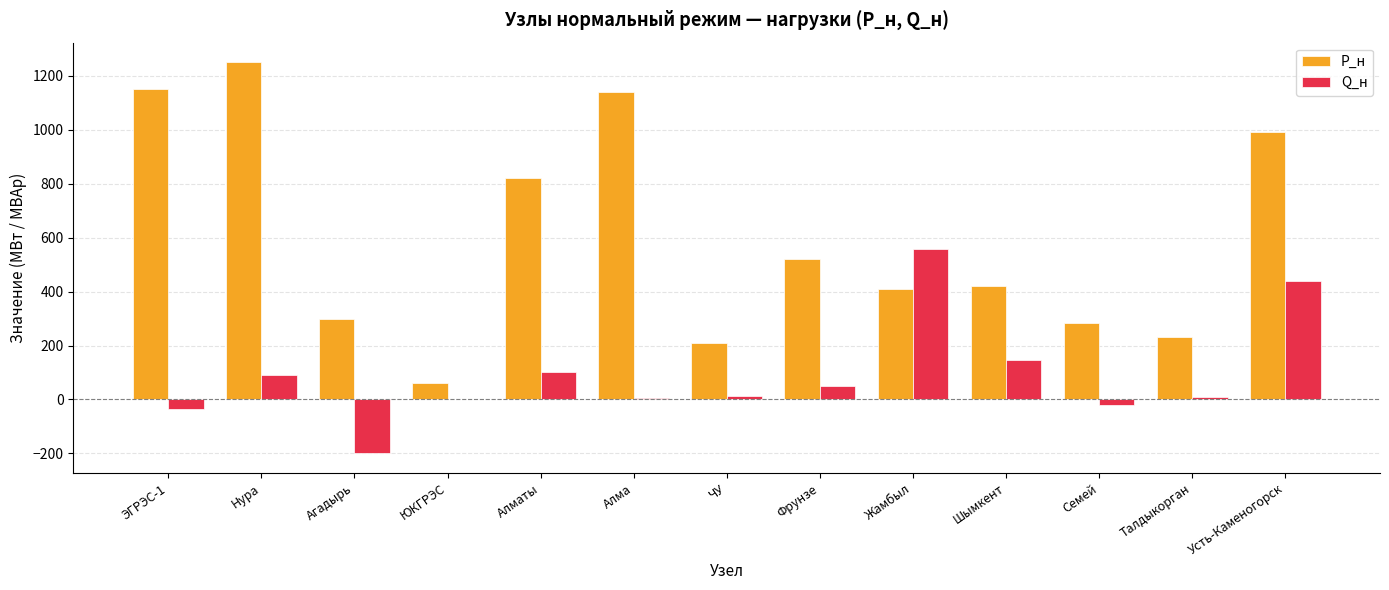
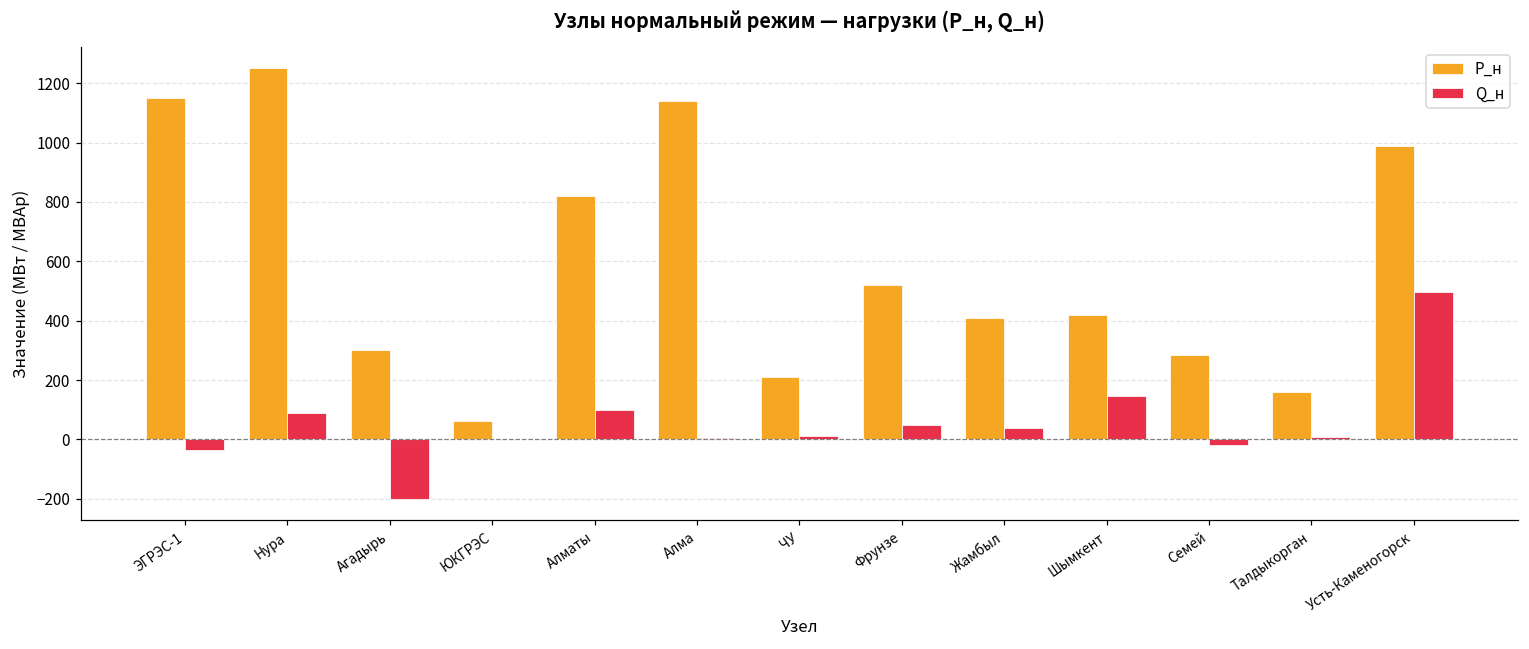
Q_н, Жамбыл: 560 -> 40
P_н, Талдыкорган: 230 -> 160
Q_н, Усть-Каменогорск: 440 -> 500
